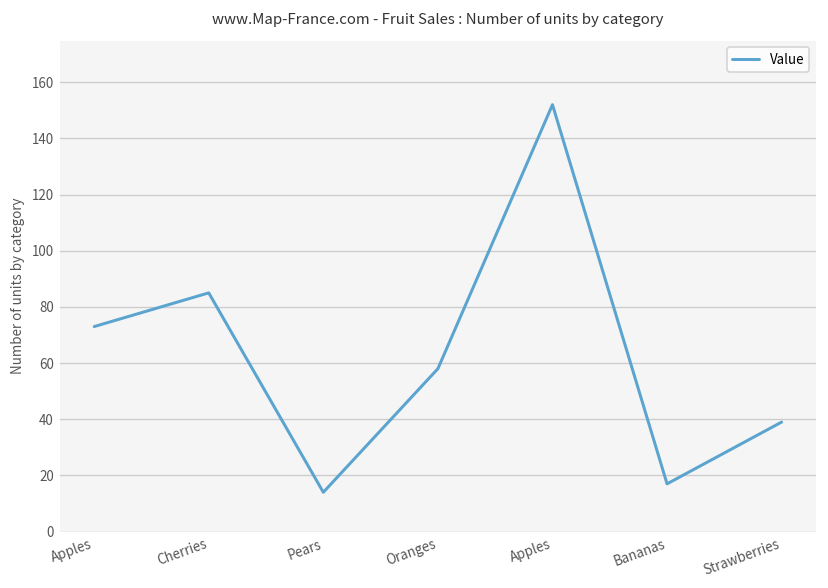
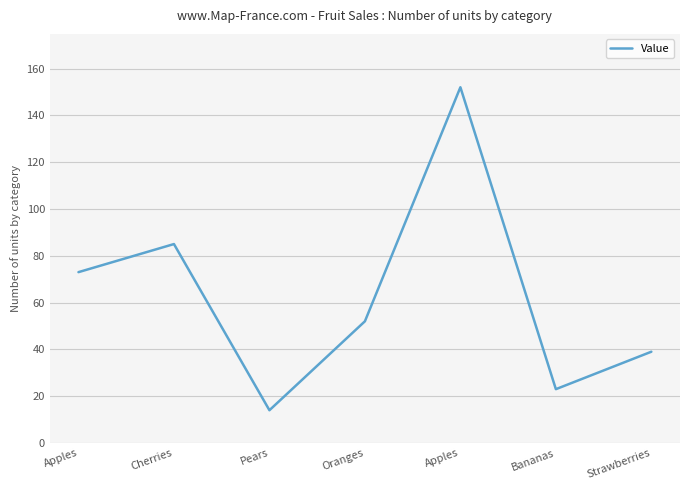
Oranges: 58 -> 52
Bananas: 17 -> 23
